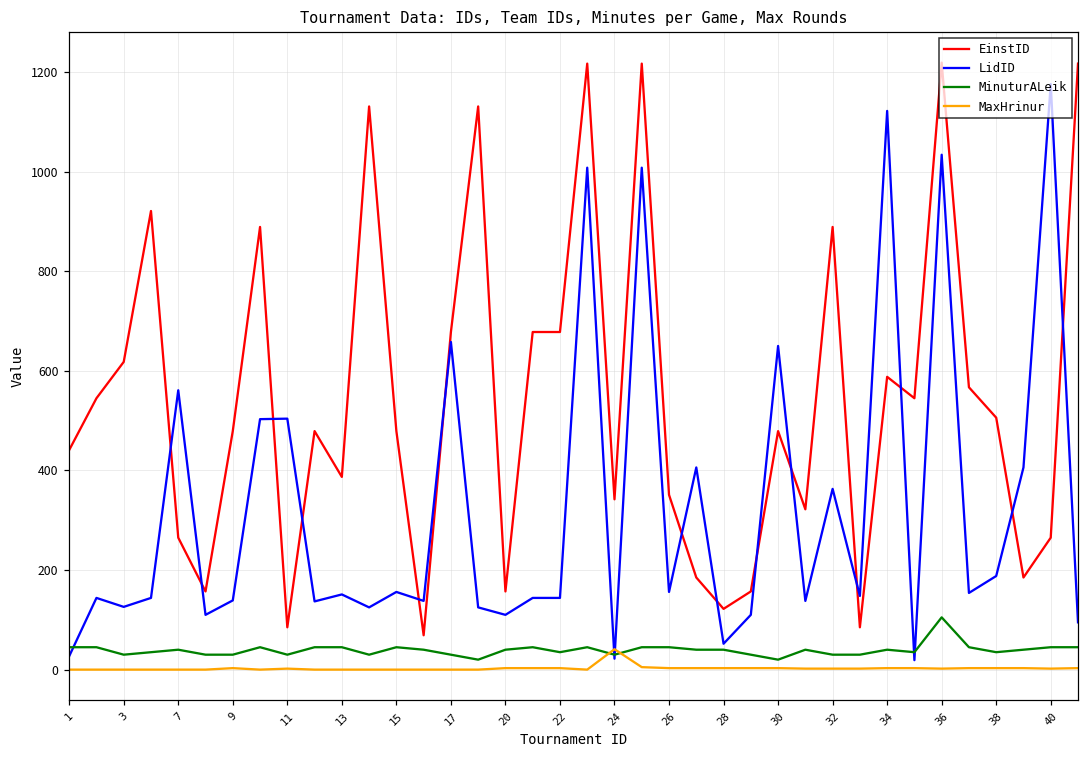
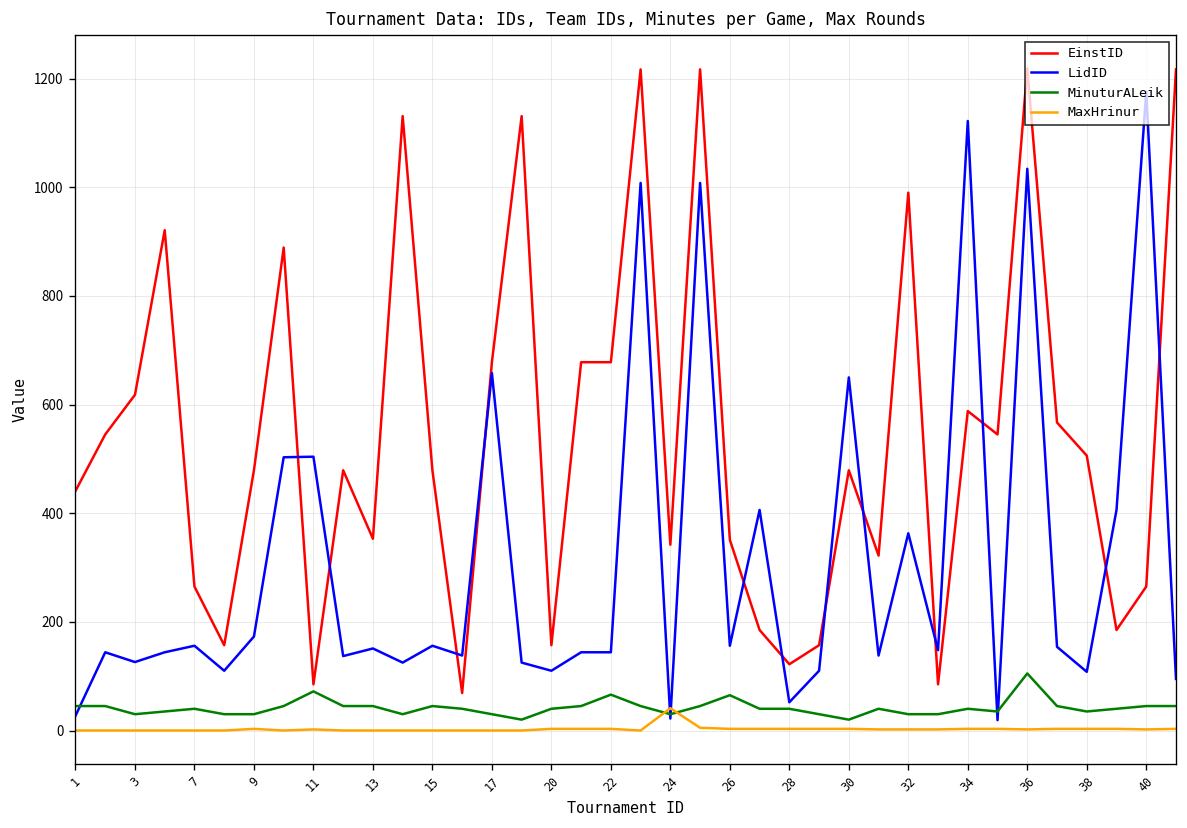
LidID, 7: 560 -> 160
LidID, 9: 140 -> 170
MinuturALeik, 11: 30 -> 70
EinstID, 13: 390 -> 350
MinuturALeik, 22: 40 -> 70
MinuturALeik, 26: 50 -> 70
EinstID, 32: 890 -> 990
LidID, 38: 190 -> 110
